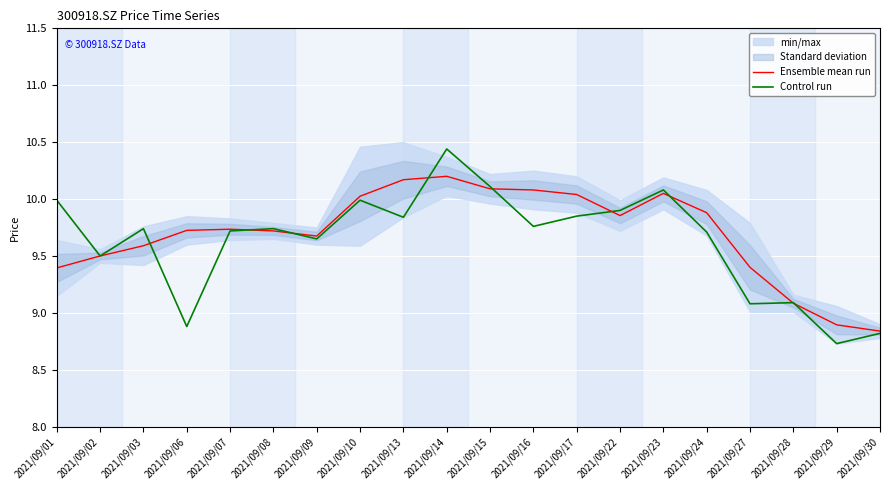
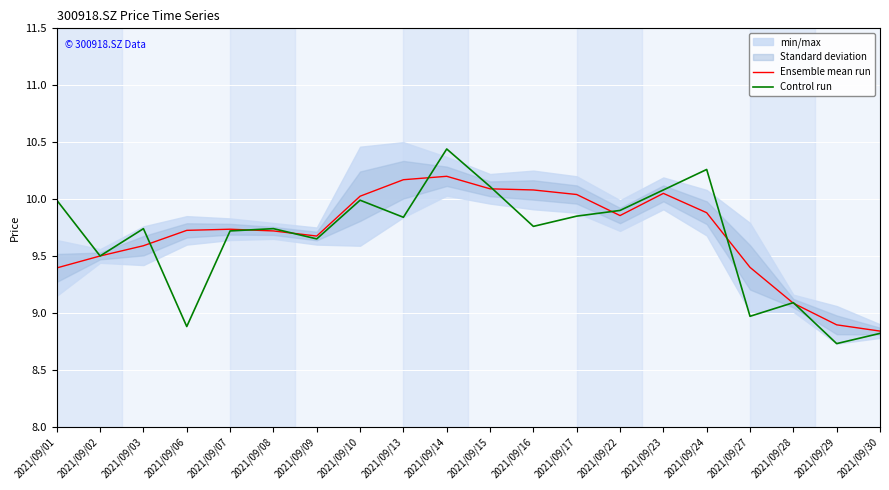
Control run, 2021/09/24: 9.71 -> 10.26
Control run, 2021/09/27: 9.08 -> 8.97
